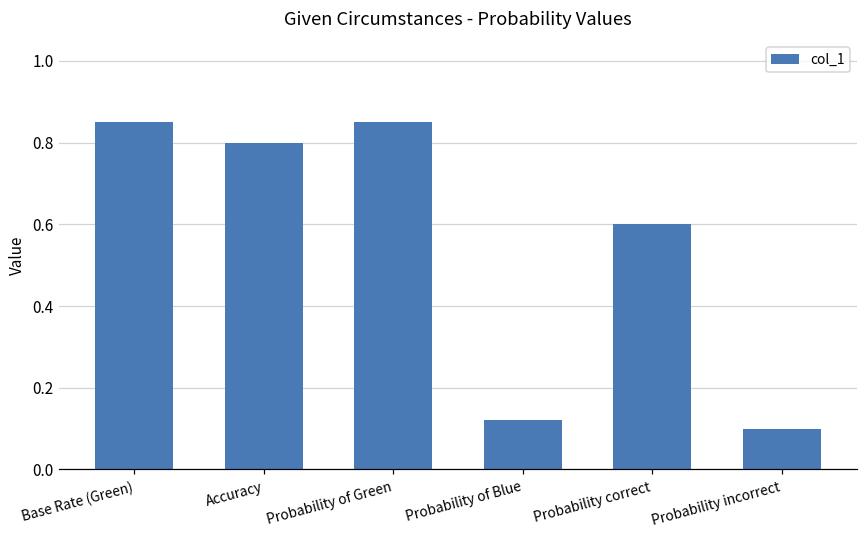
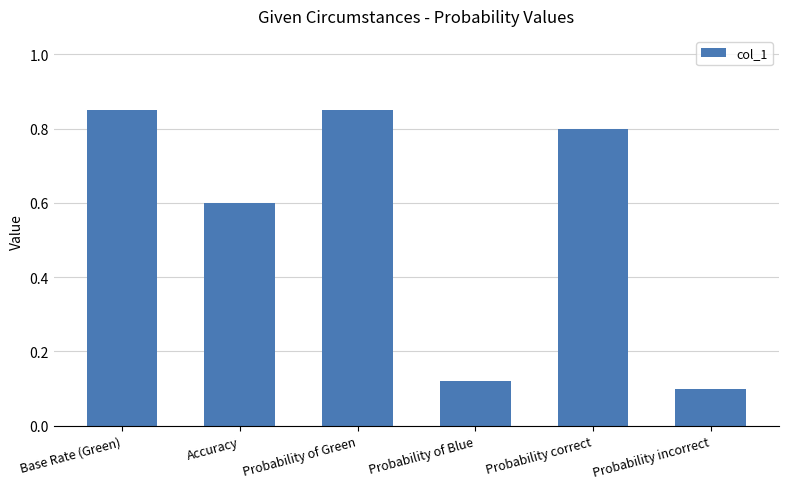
Accuracy: 0.8 -> 0.6
Probability correct: 0.6 -> 0.8
